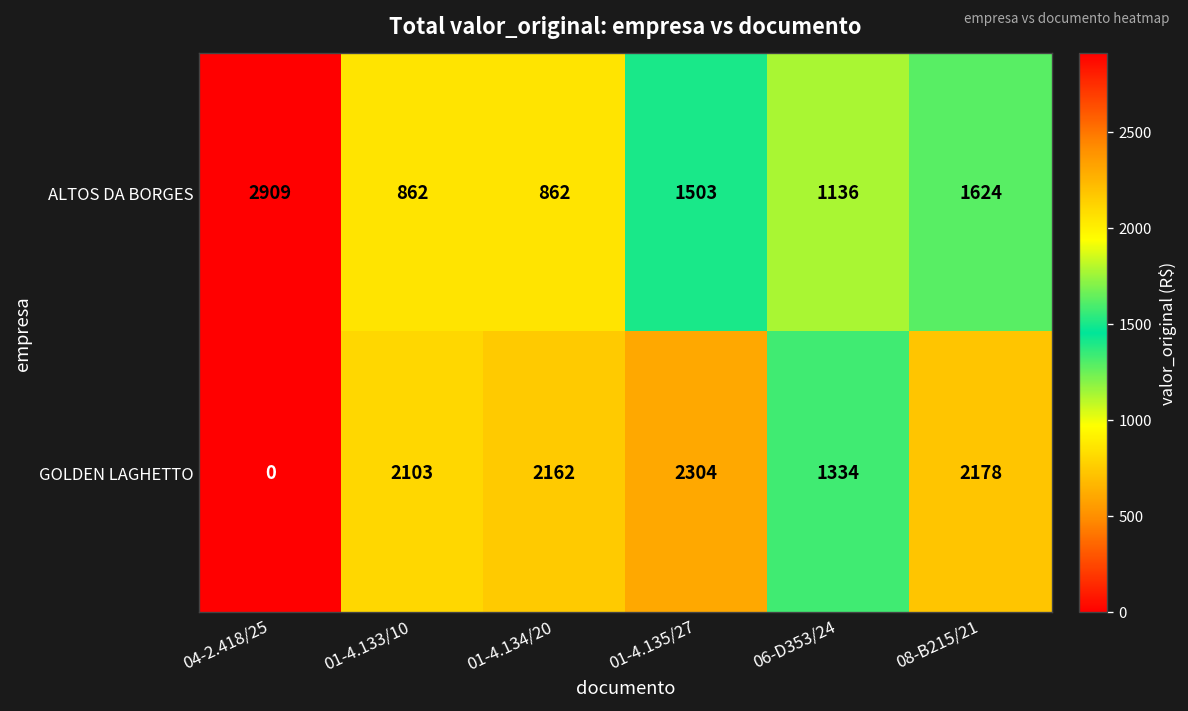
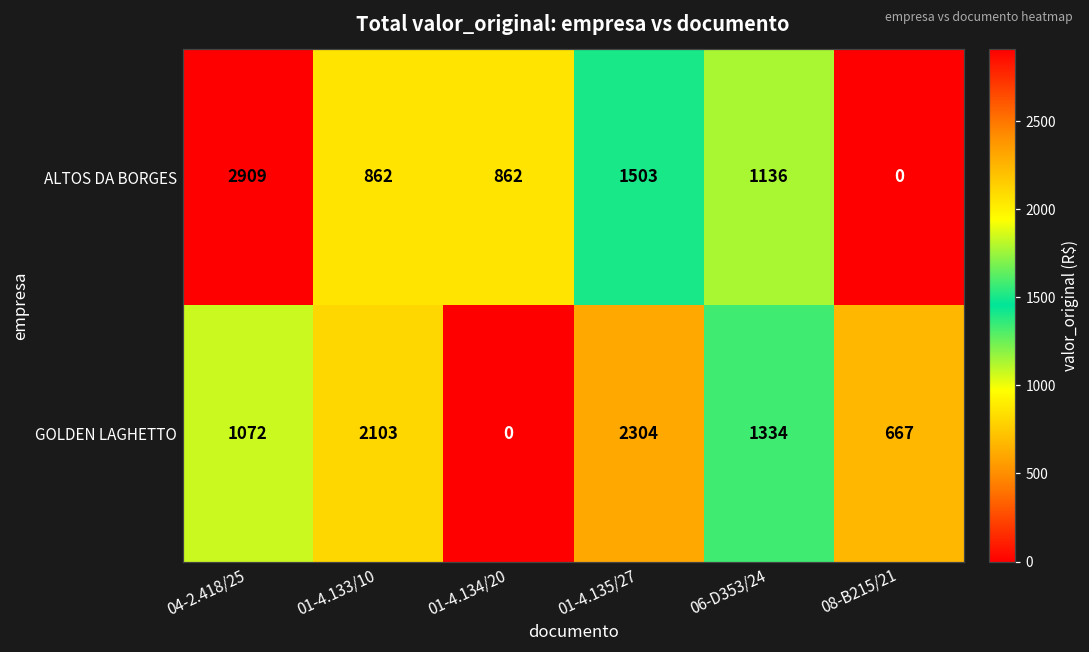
ALTOS DA BORGES, 08-B215/21: 1624 -> 0
GOLDEN LAGHETTO, 04-2.418/25: 0 -> 1072
GOLDEN LAGHETTO, 01-4.134/20: 2162 -> 0
GOLDEN LAGHETTO, 08-B215/21: 2178 -> 667
